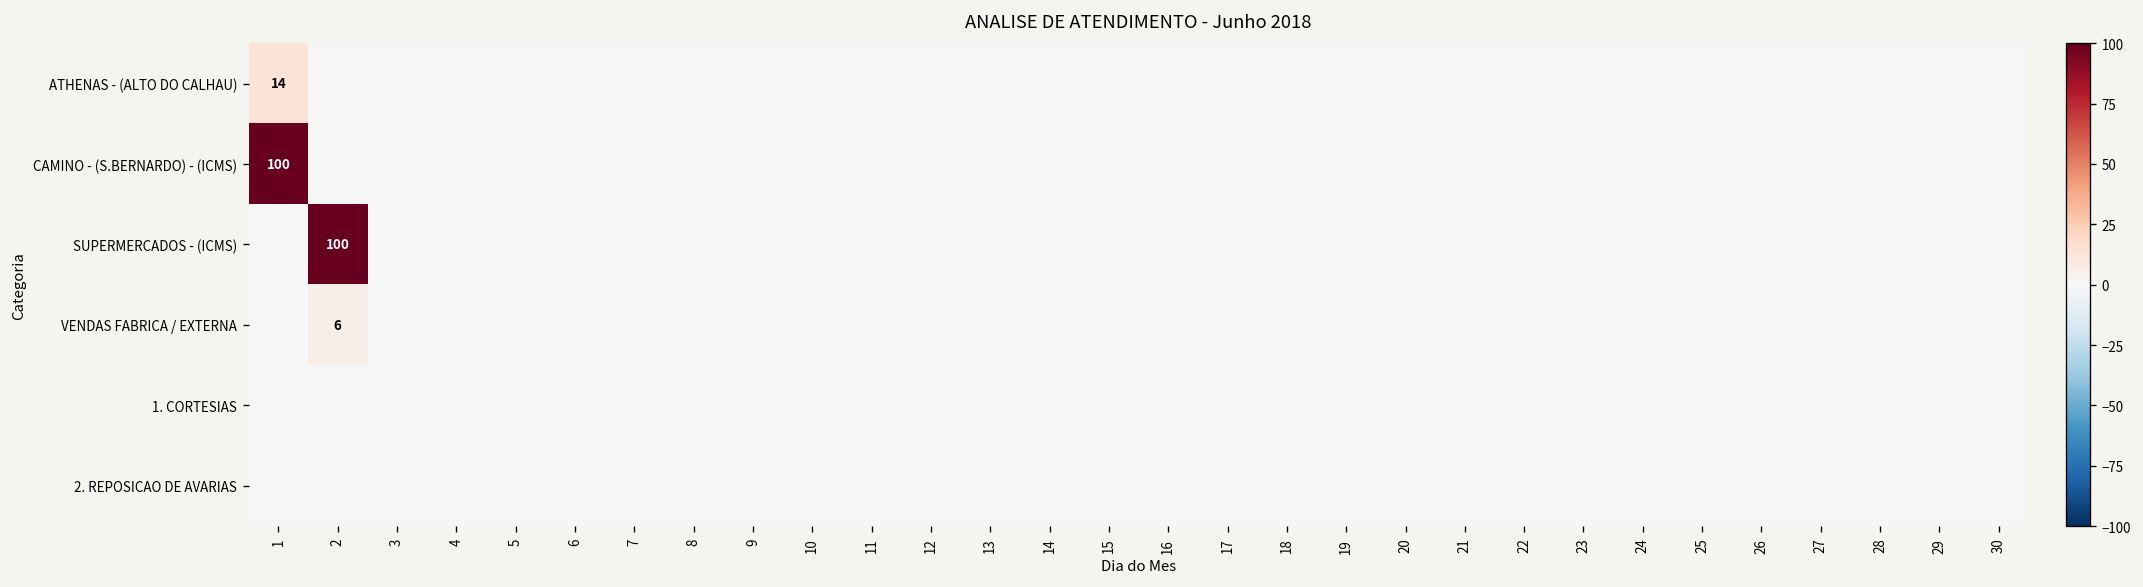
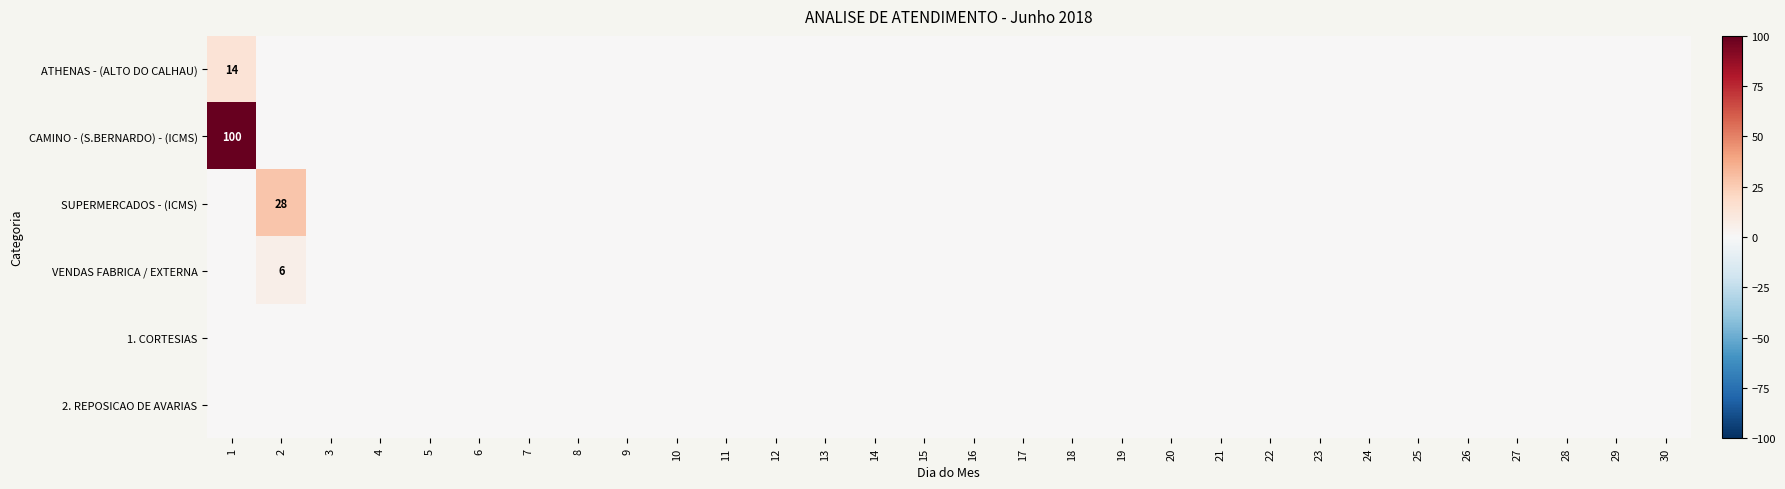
SUPERMERCADOS - (ICMS), 2: 100 -> 28
